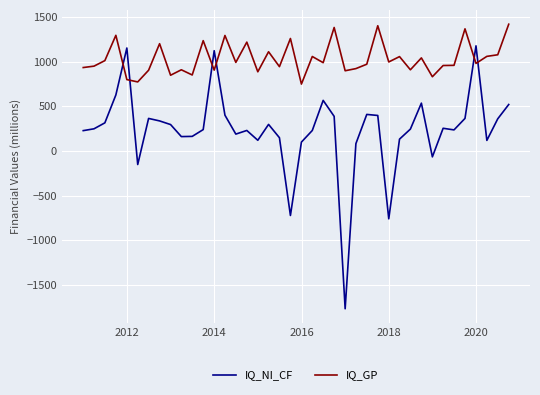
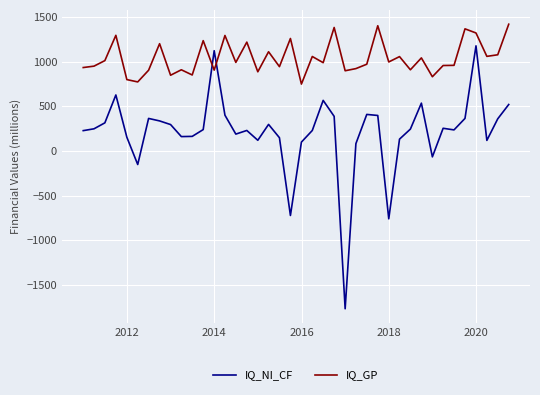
IQ_NI_CF, 2012: 1200 -> 200
IQ_GP, 2020: 1000 -> 1300
